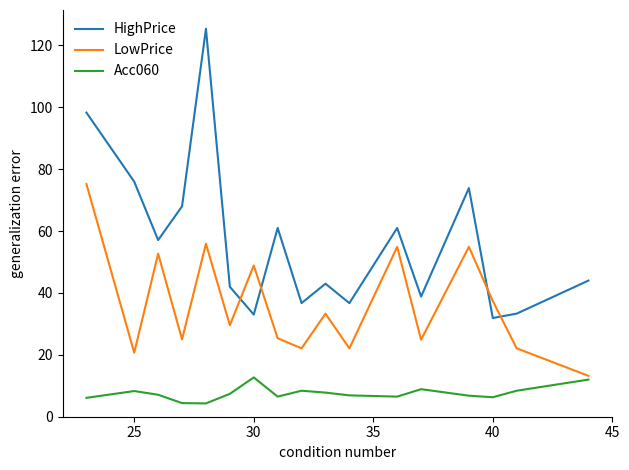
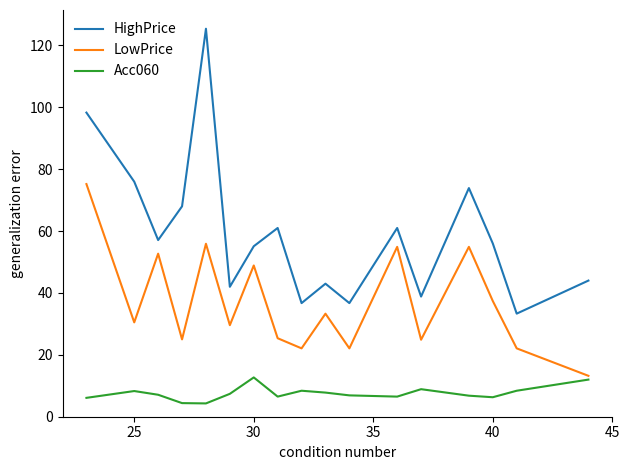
LowPrice, 25: 21 -> 30
HighPrice, 30: 33 -> 55
HighPrice, 40: 32 -> 56
